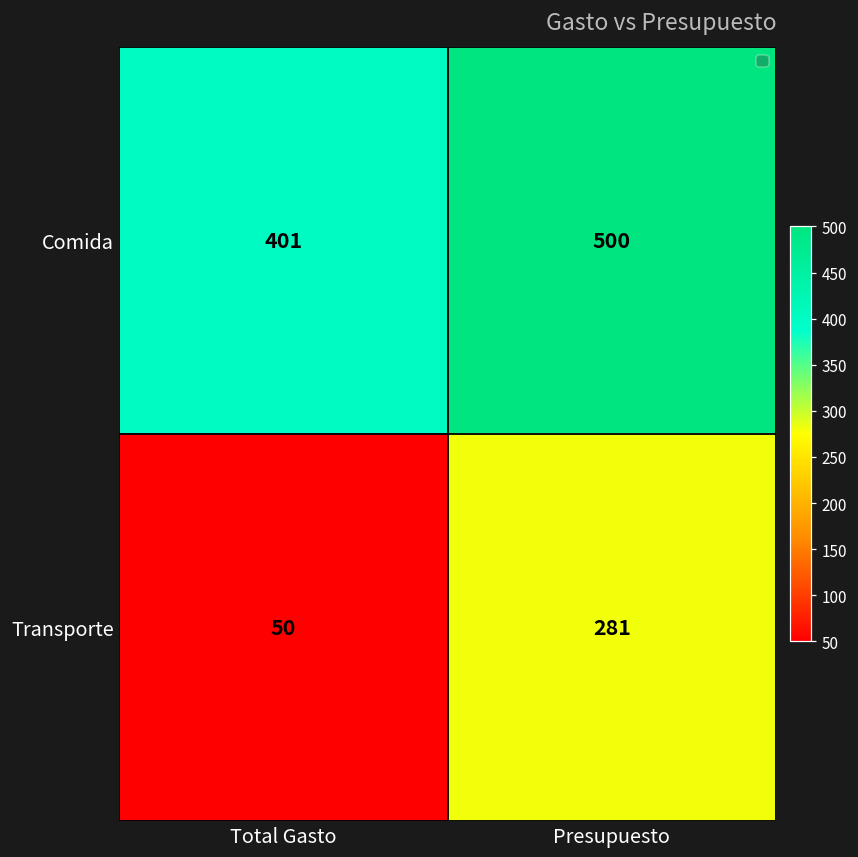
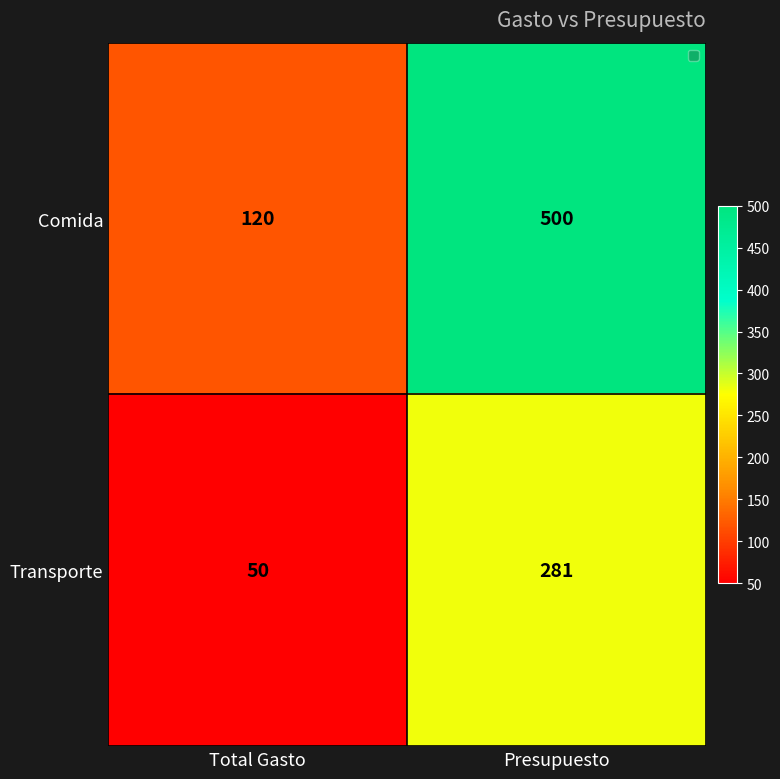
Comida, Total Gasto: 401 -> 120
